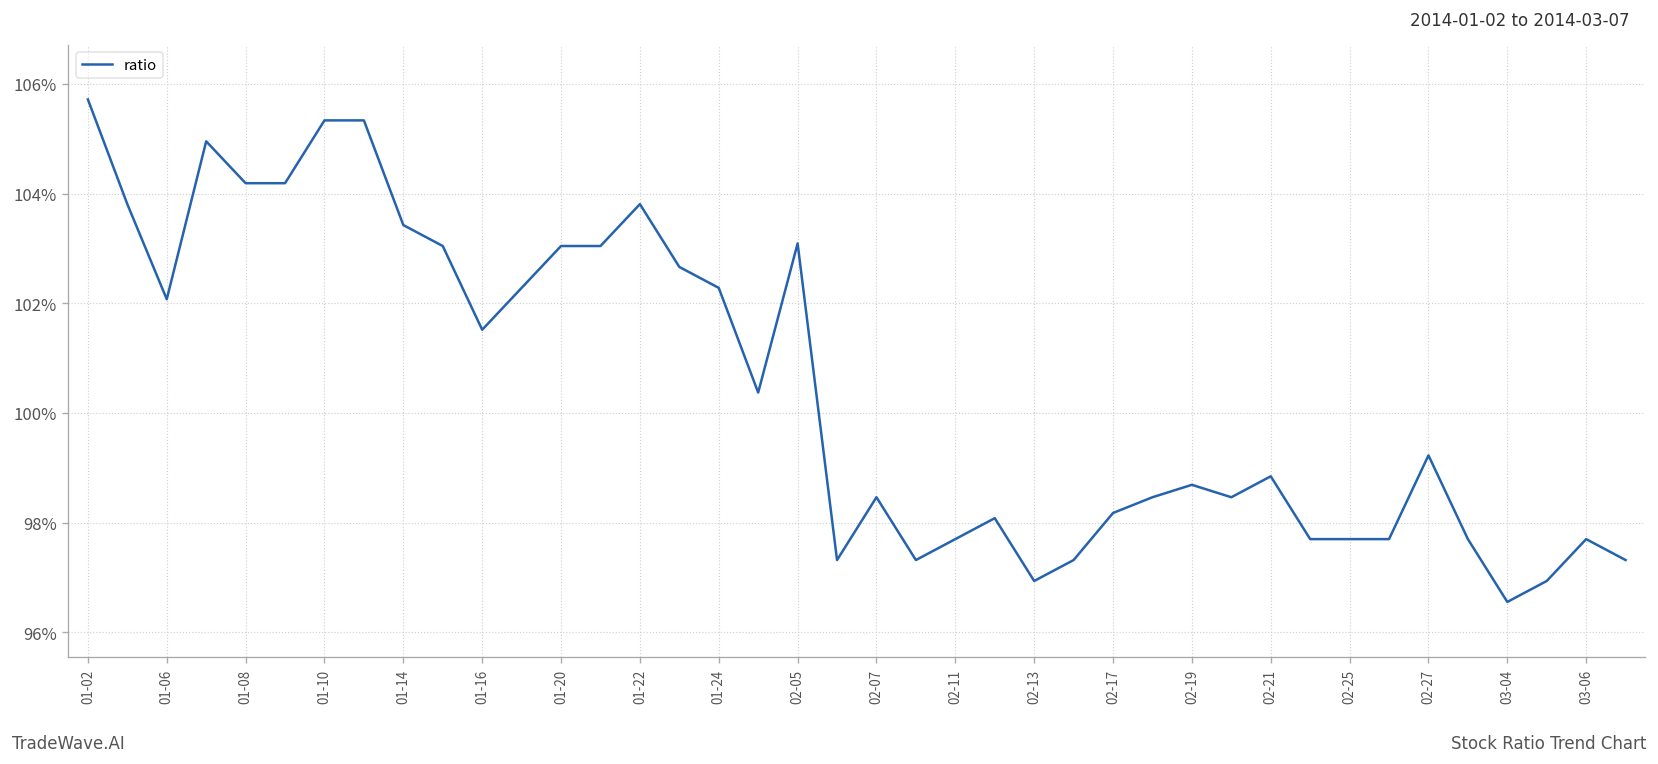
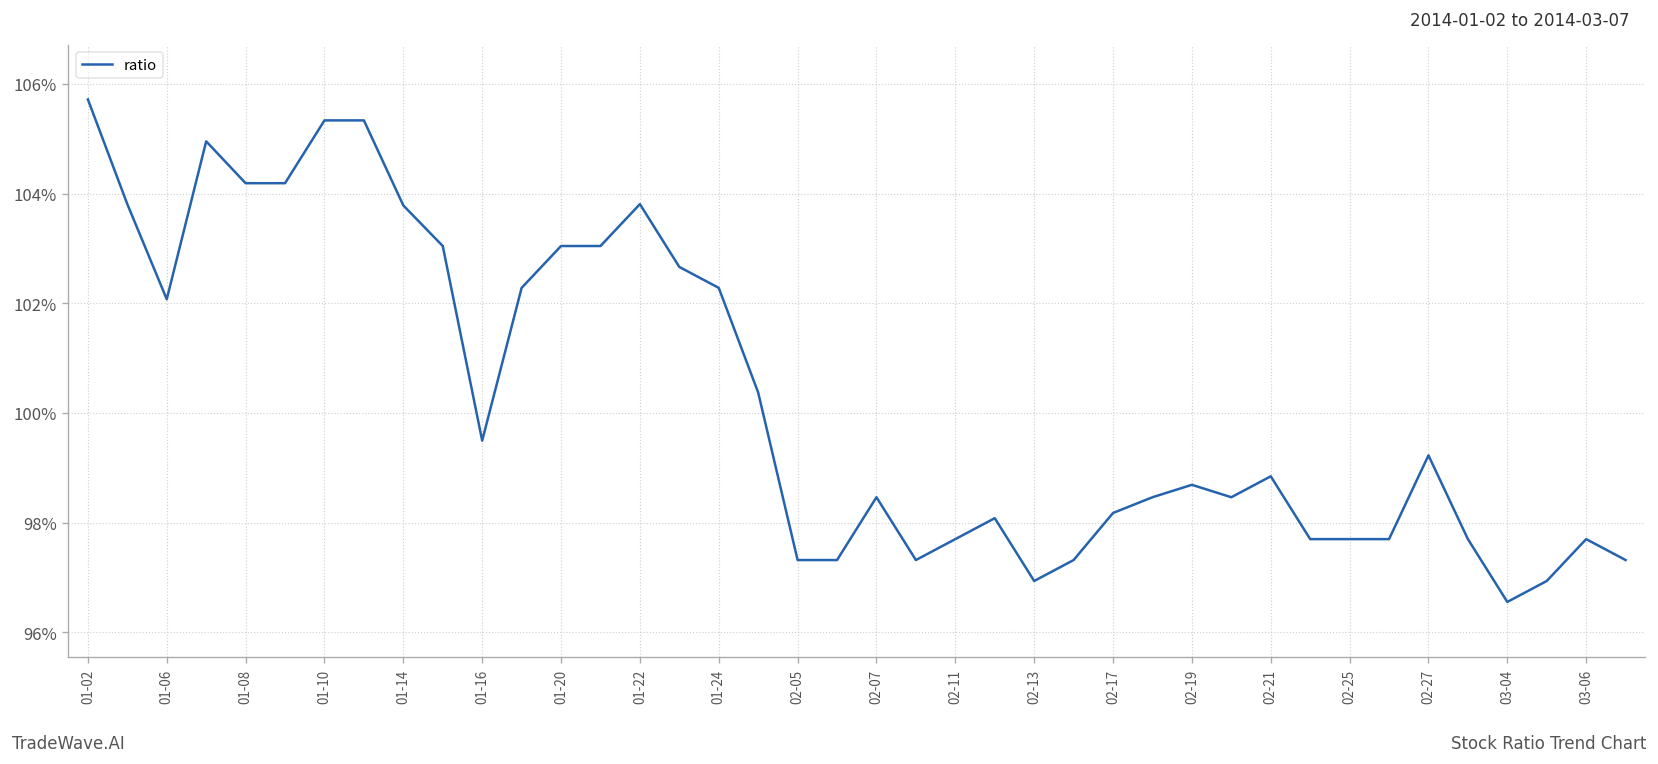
01-14: 103.4% -> 103.8%
01-16: 101.5% -> 99.5%
02-05: 103.1% -> 97.3%
